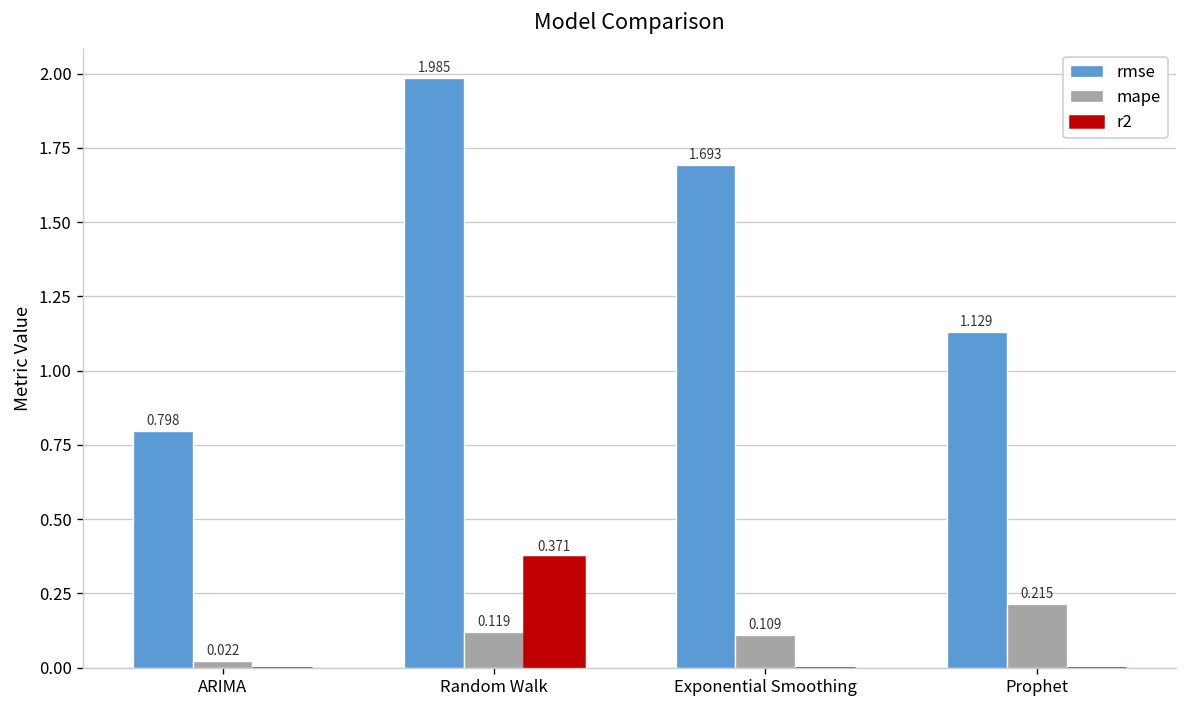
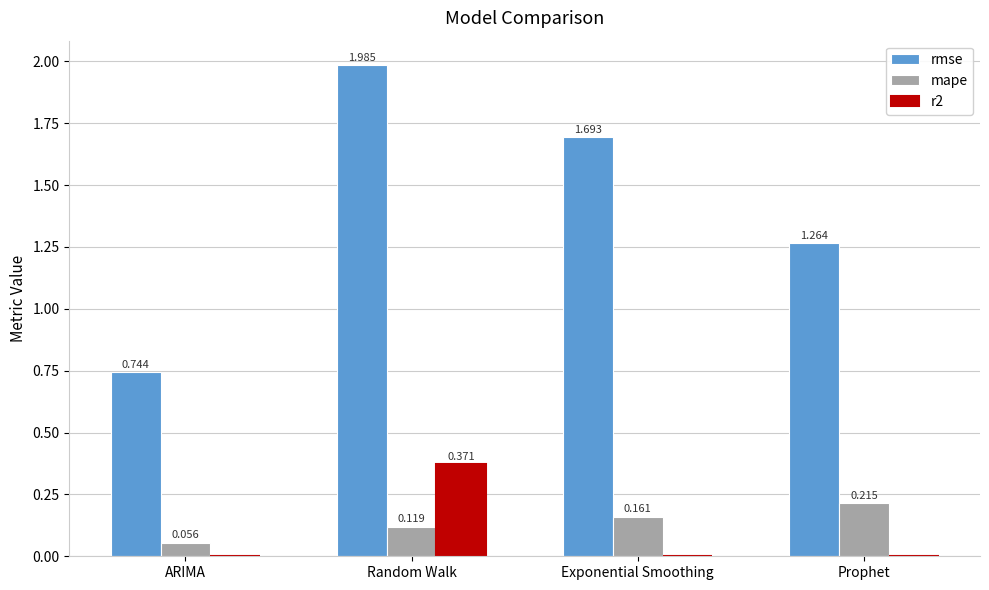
rmse, ARIMA: 0.798 -> 0.744
mape, ARIMA: 0.022 -> 0.056
mape, Exponential Smoothing: 0.109 -> 0.161
rmse, Prophet: 1.129 -> 1.264
